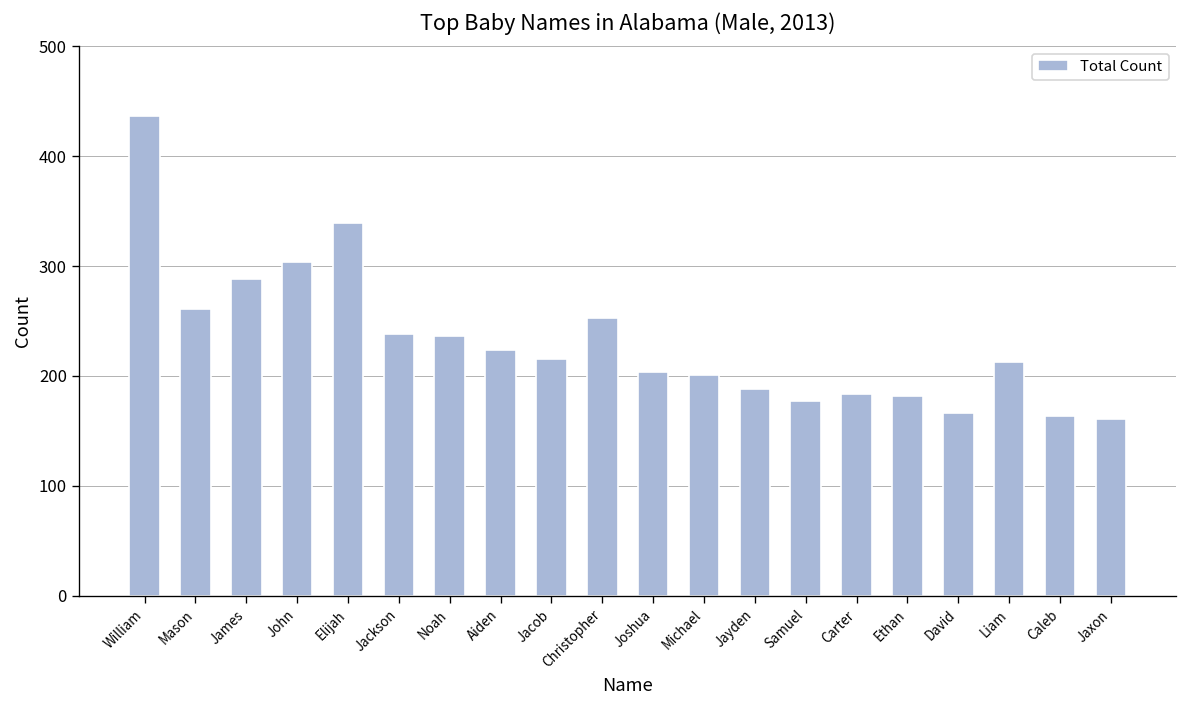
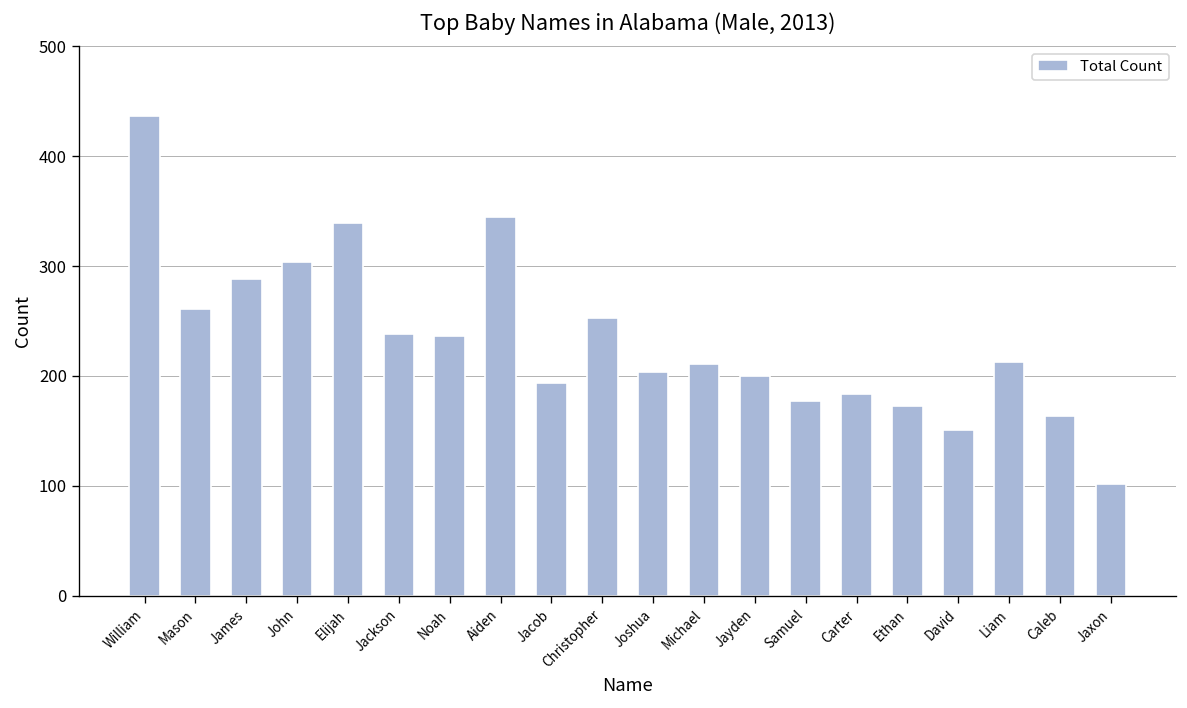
Aiden: 220 -> 350
Jacob: 220 -> 190
Michael: 200 -> 210
Jayden: 190 -> 200
Ethan: 180 -> 170
David: 170 -> 150
Jaxon: 160 -> 100
